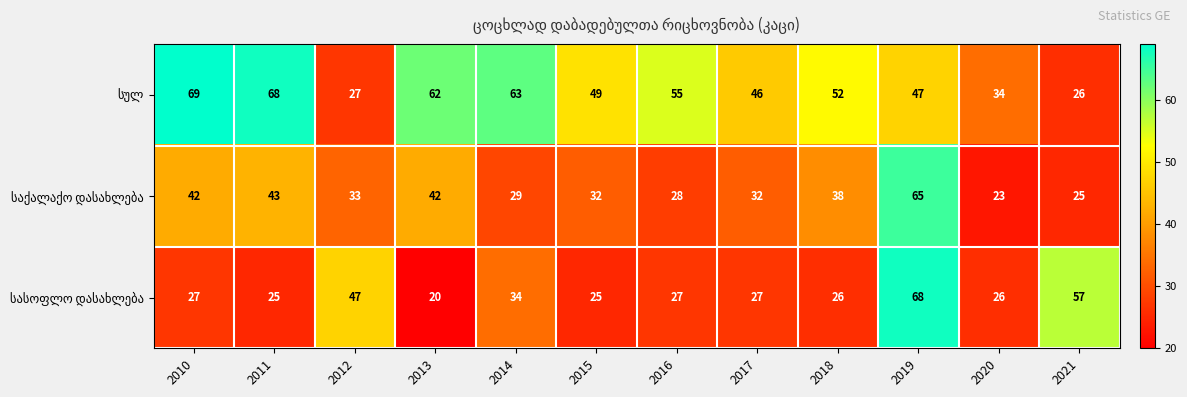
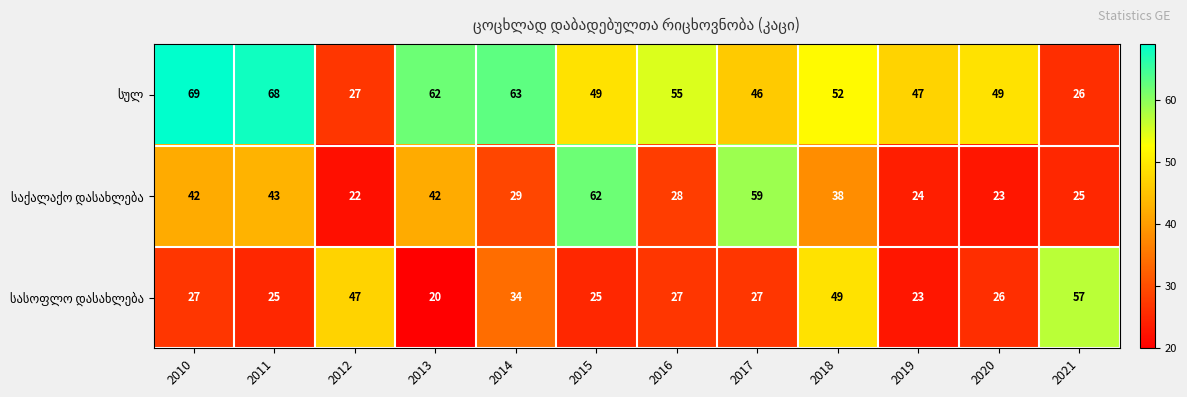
სულ, 2020: 34 -> 49
საქალაქო დასახლება, 2012: 33 -> 22
საქალაქო დასახლება, 2015: 32 -> 62
საქალაქო დასახლება, 2017: 32 -> 59
საქალაქო დასახლება, 2019: 65 -> 24
სასოფლო დასახლება, 2018: 26 -> 49
სასოფლო დასახლება, 2019: 68 -> 23
